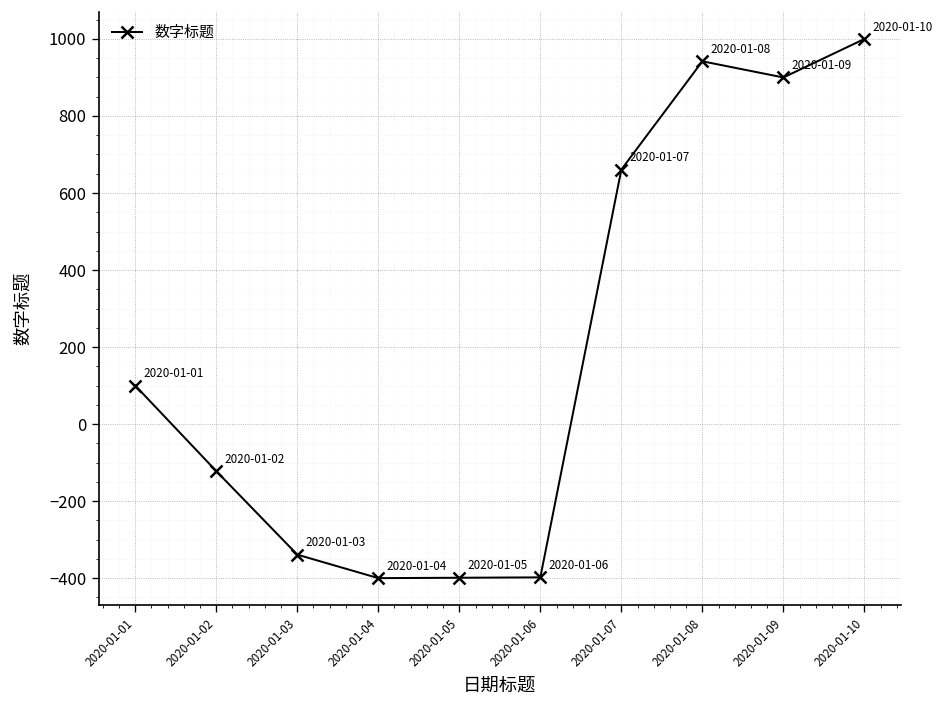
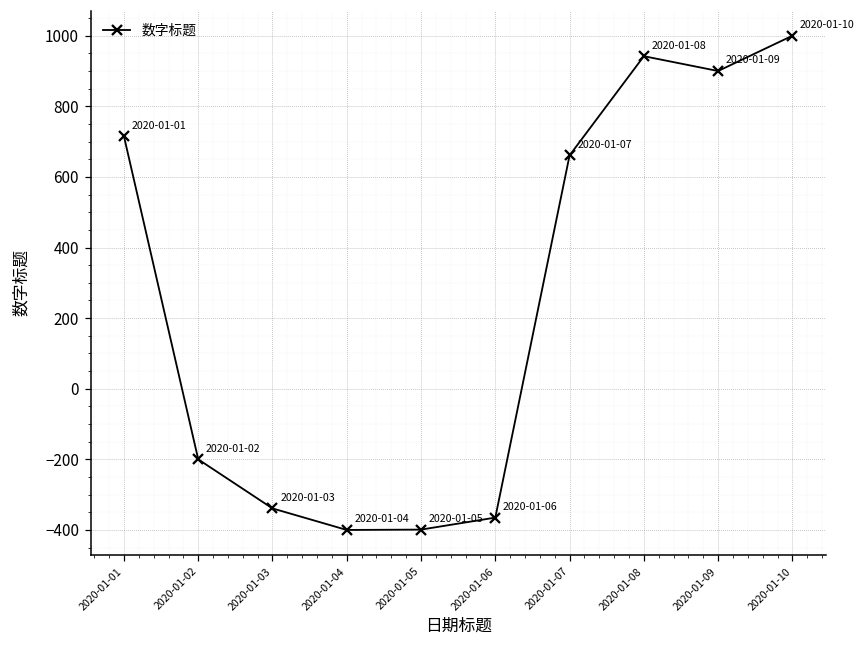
2020-01-01: 100 -> 720
2020-01-02: -120 -> -200
2020-01-06: -400 -> -370
